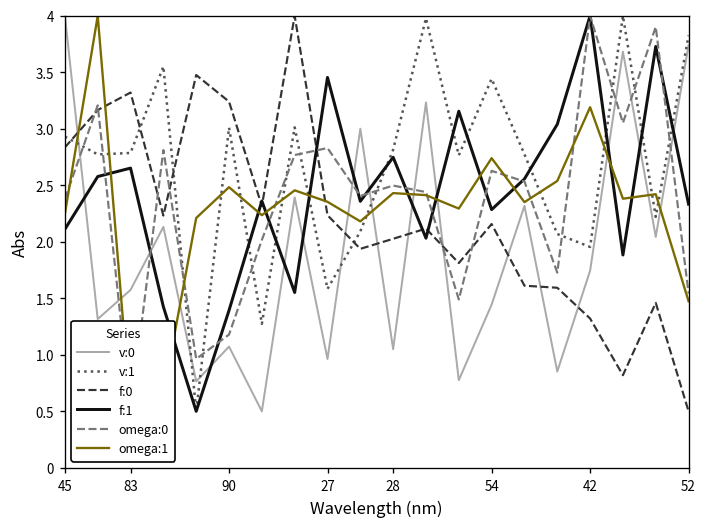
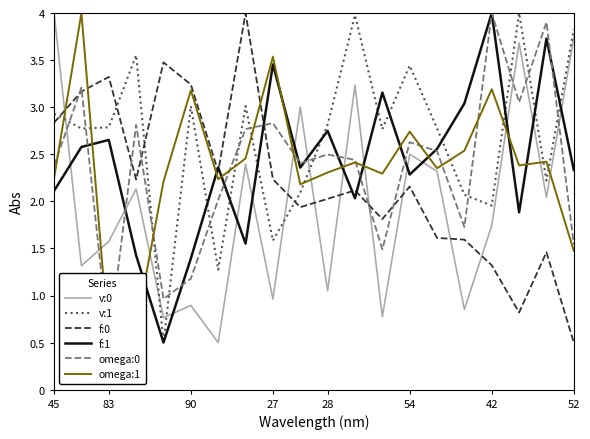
v:0, 90: 1.1 -> 0.9
omega:1, 90: 2.5 -> 3.2
omega:1, 27: 2.4 -> 3.5
omega:1, 28: 2.4 -> 2.3
v:0, 54: 1.4 -> 2.5
